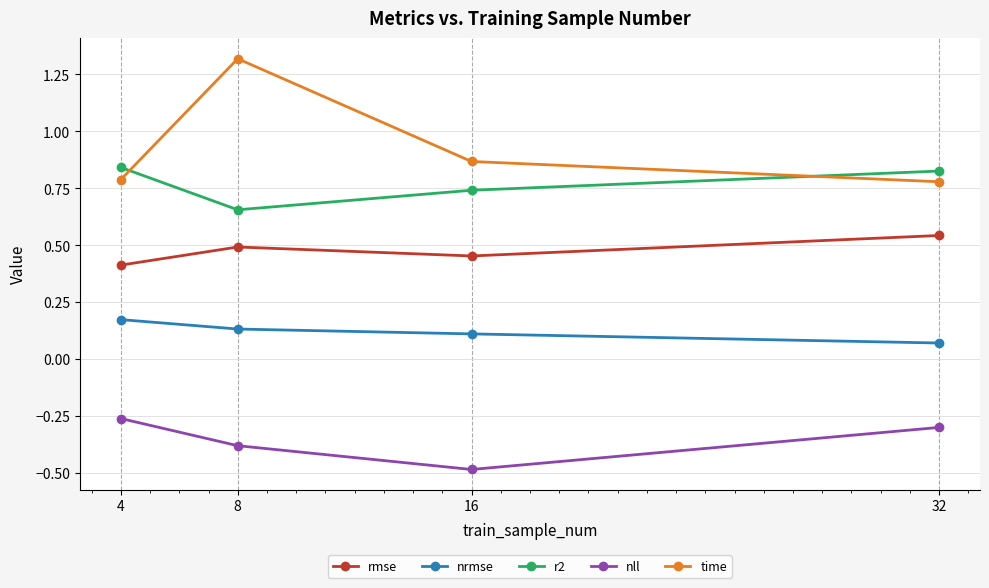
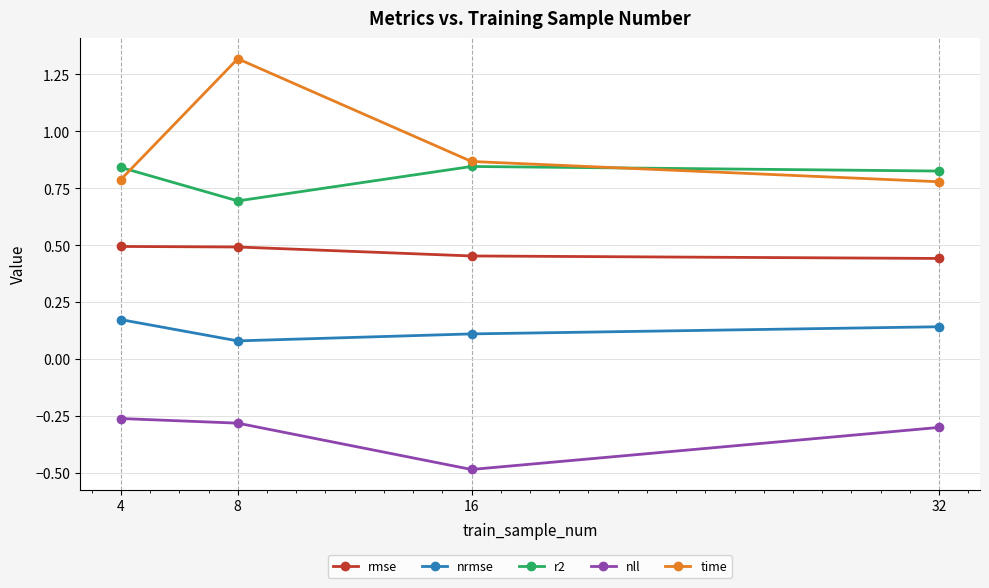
rmse, 4: 0.41 -> 0.50
nrmse, 8: 0.13 -> 0.08
r2, 8: 0.66 -> 0.70
nll, 8: -0.38 -> -0.28
r2, 16: 0.74 -> 0.85
rmse, 32: 0.54 -> 0.44
nrmse, 32: 0.07 -> 0.14
